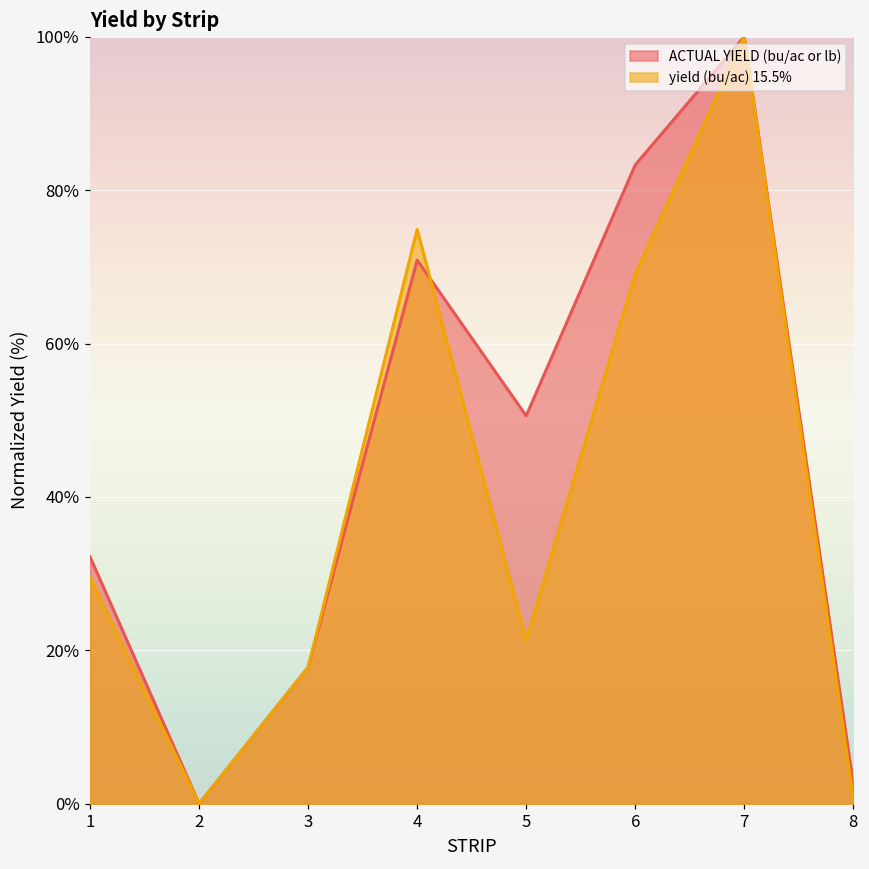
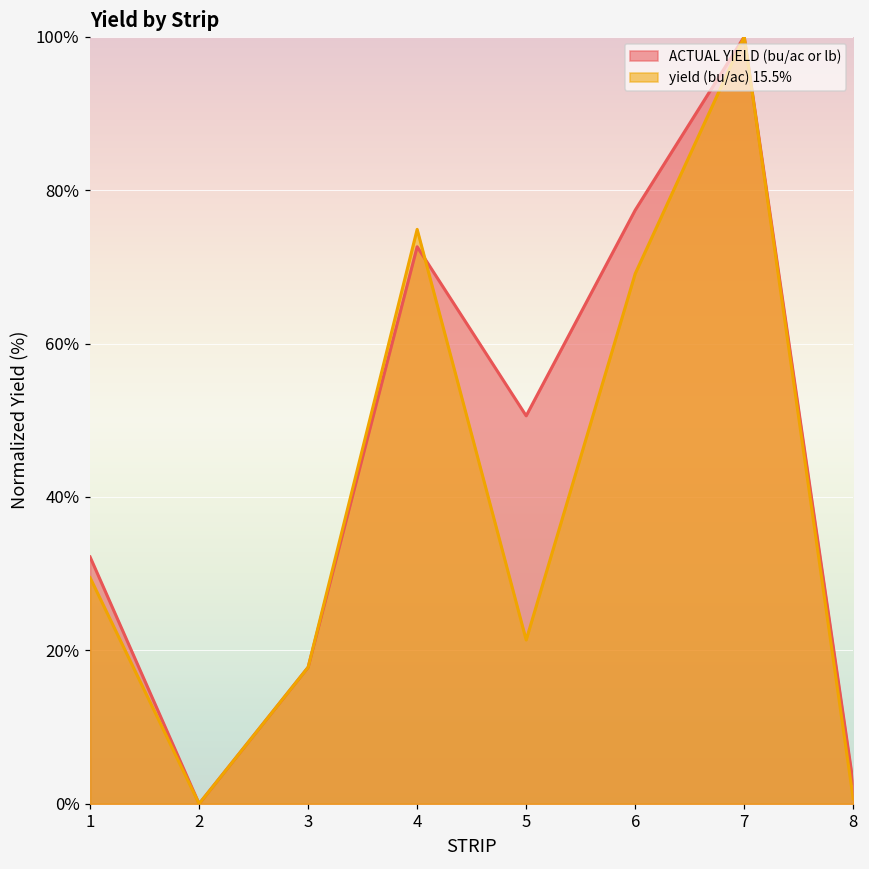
ACTUAL YIELD (bu/ac or lb), 4: 71% -> 73%
ACTUAL YIELD (bu/ac or lb), 6: 83% -> 77%
